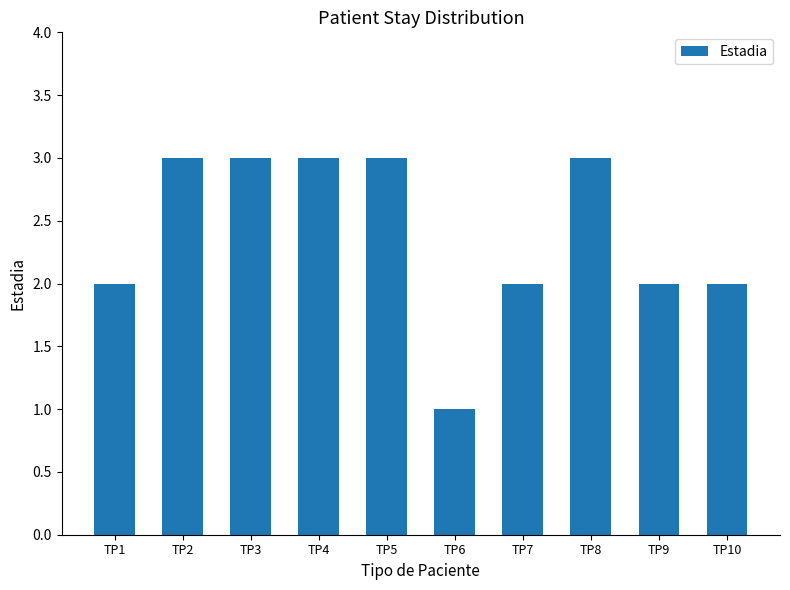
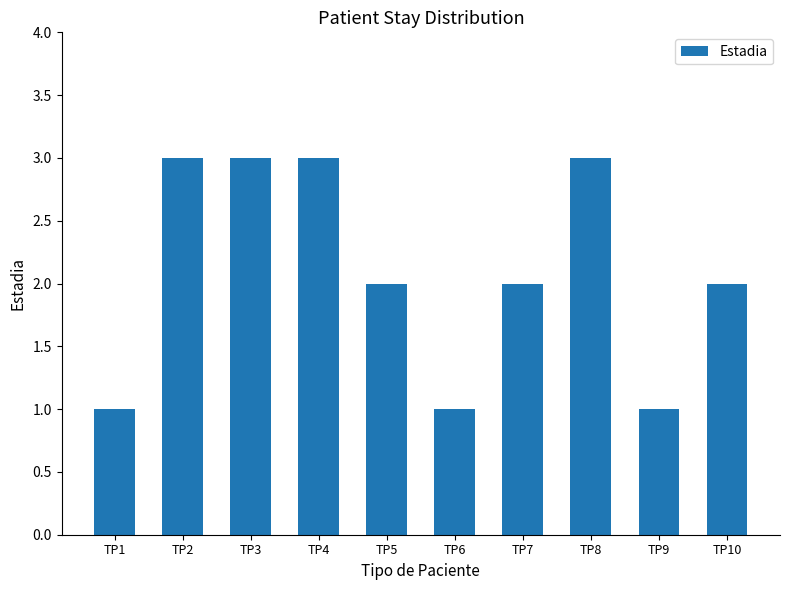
TP1: 2 -> 1
TP5: 3 -> 2
TP9: 2 -> 1
